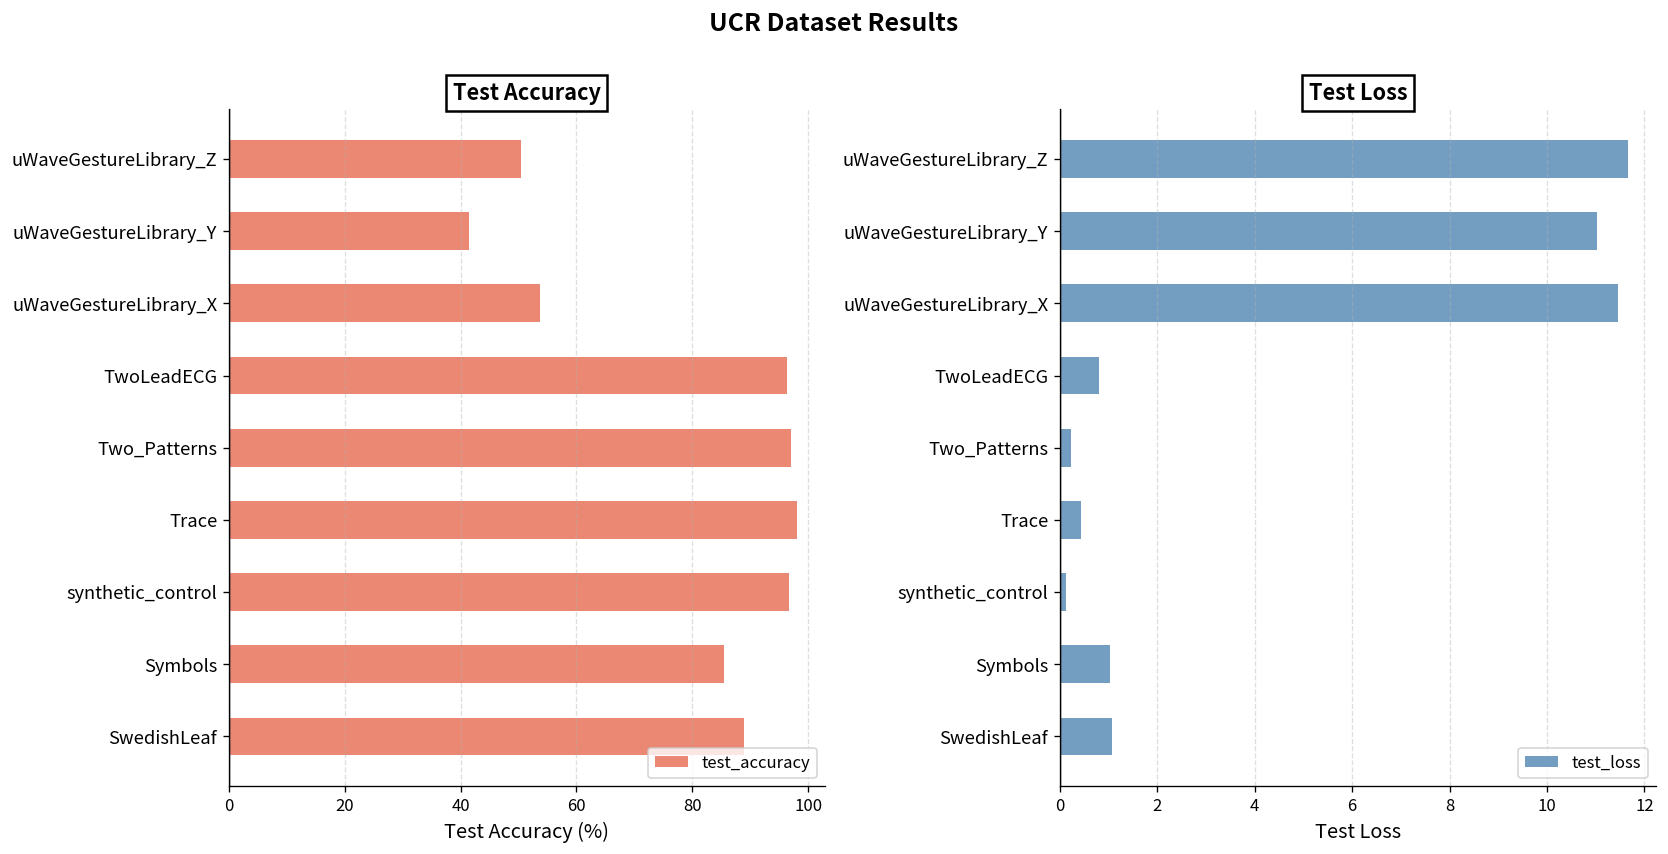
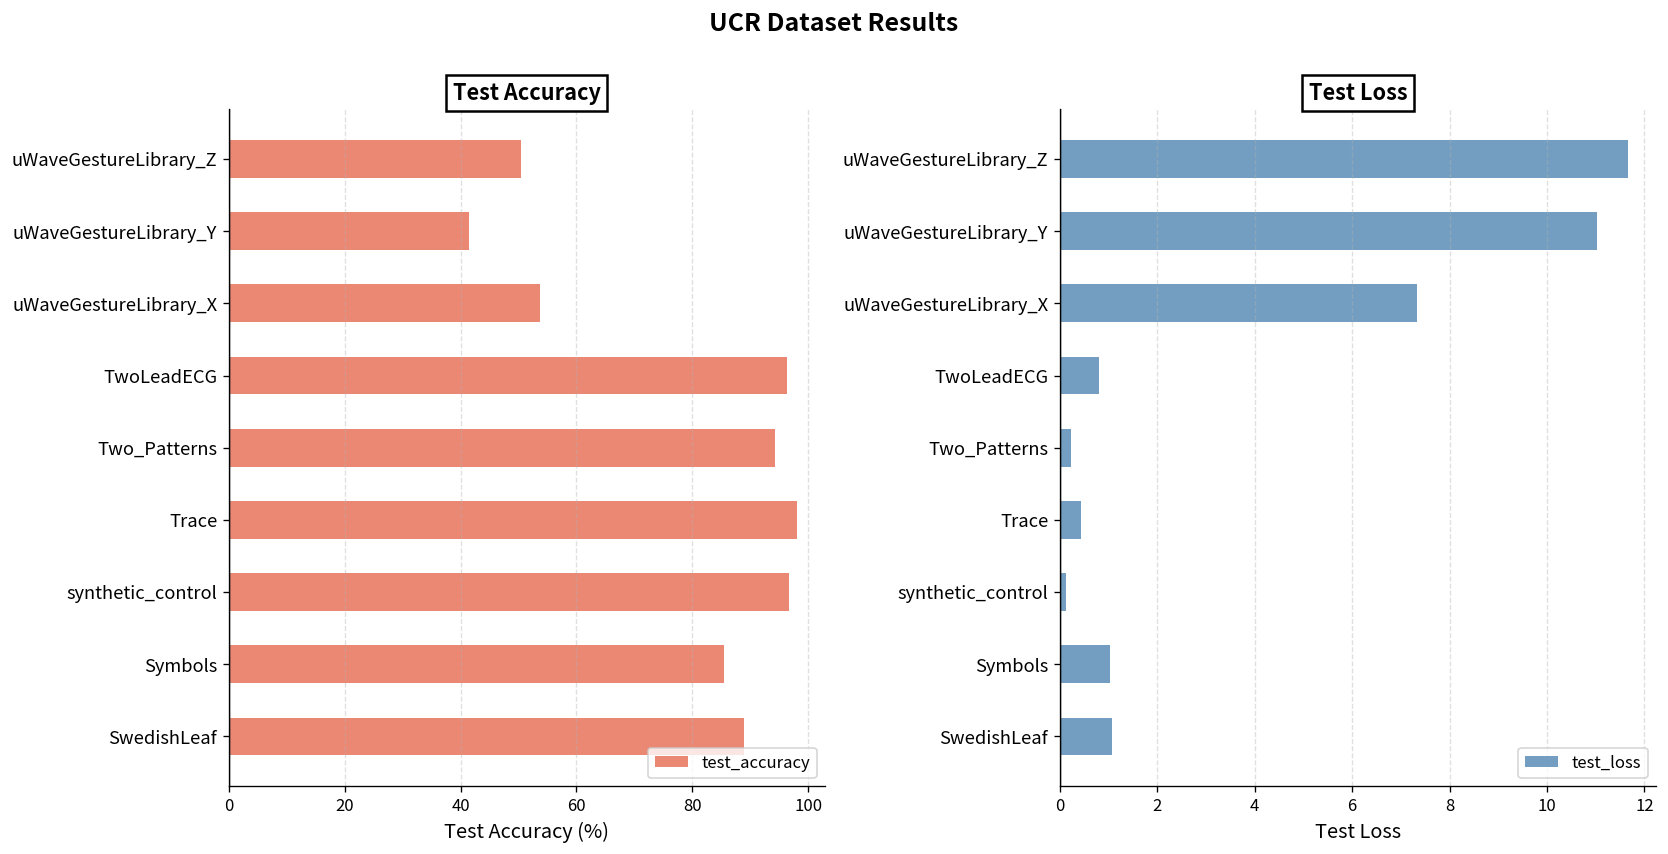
Test Accuracy, Two_Patterns: 97 -> 94
Test Loss, uWaveGestureLibrary_X: 11.5 -> 7.3
